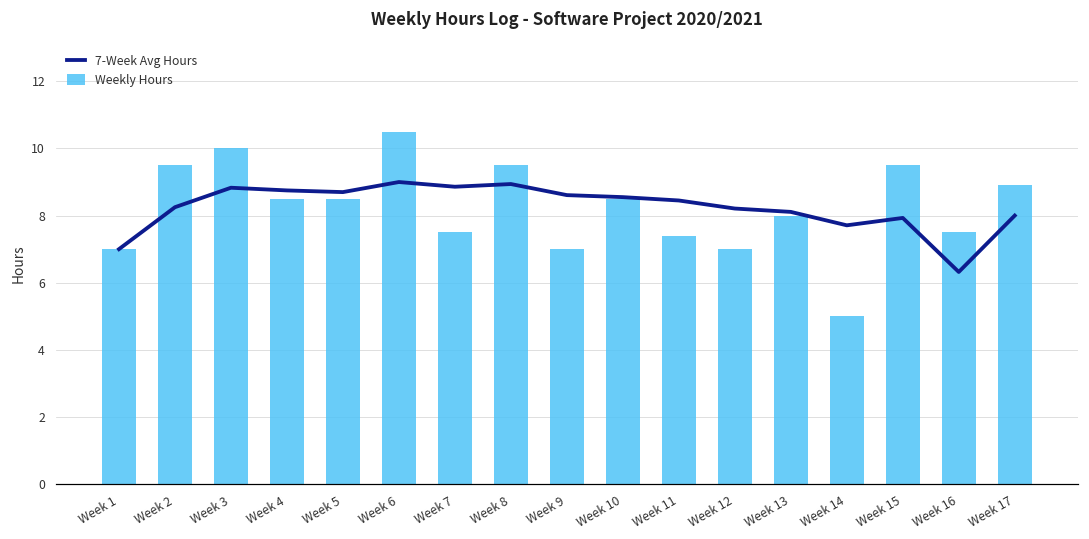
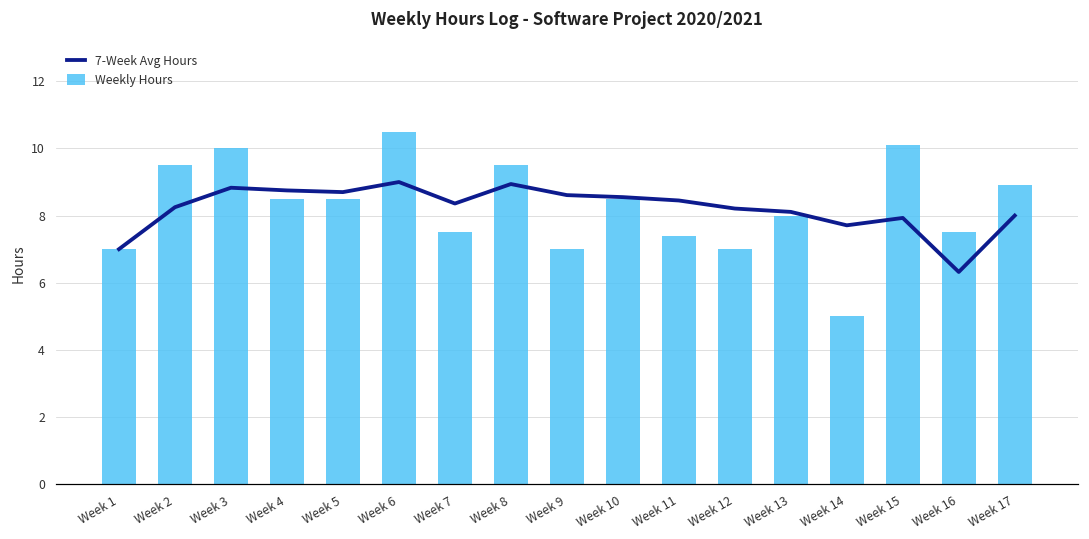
7-Week Avg Hours, Week 7: 8.9 -> 8.4
Weekly Hours, Week 15: 9.5 -> 10.1
